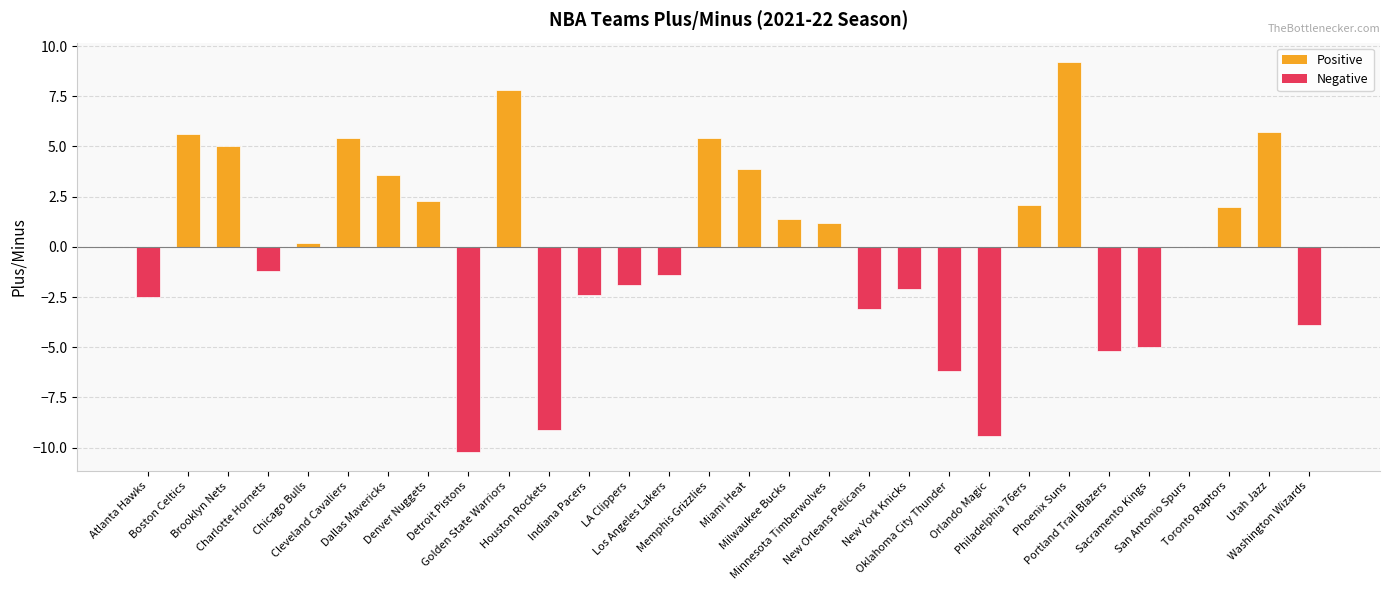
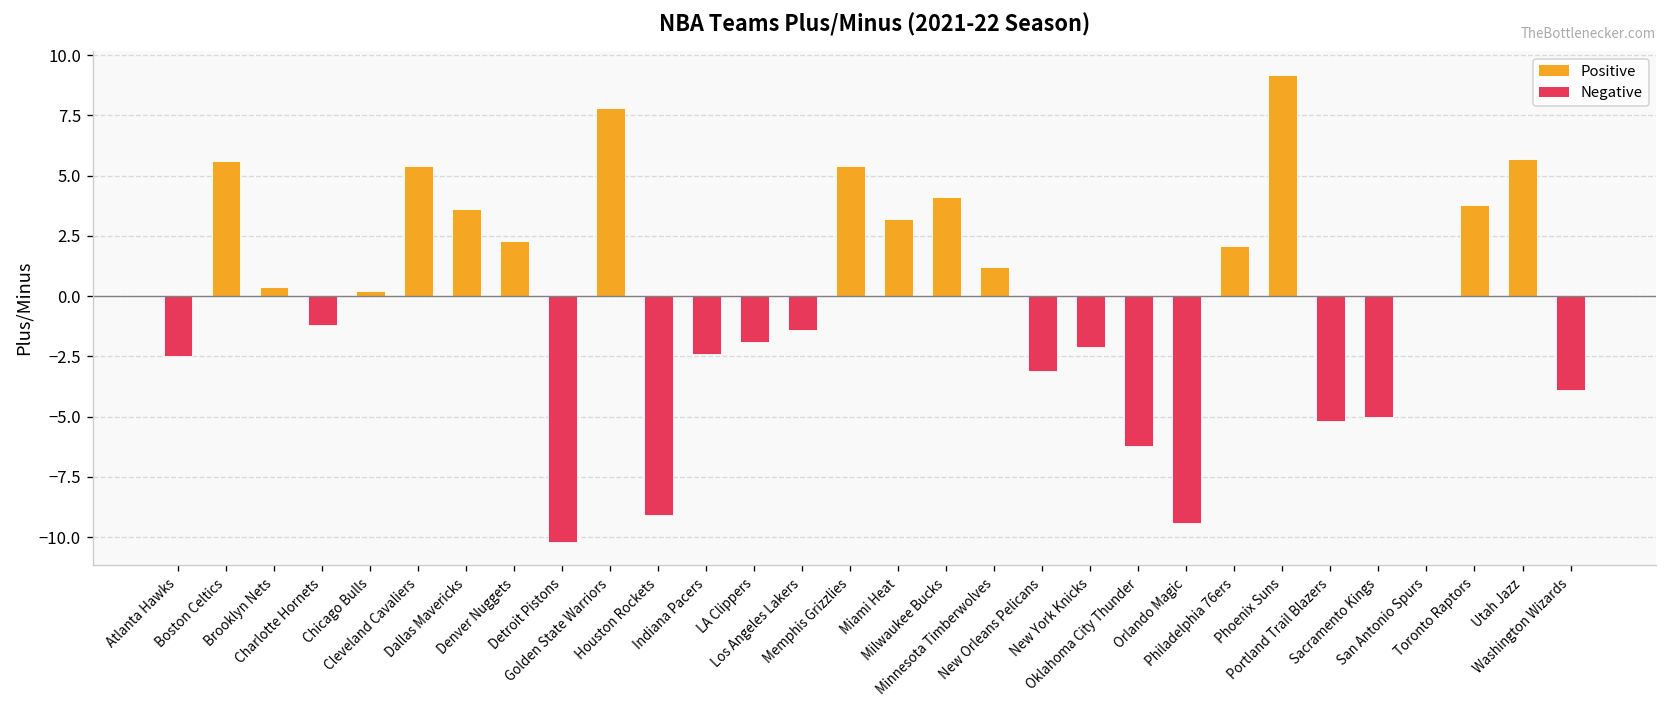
Brooklyn Nets: 5.0 -> 0.4
Miami Heat: 3.9 -> 3.2
Milwaukee Bucks: 1.4 -> 4.1
Toronto Raptors: 2.0 -> 3.8
